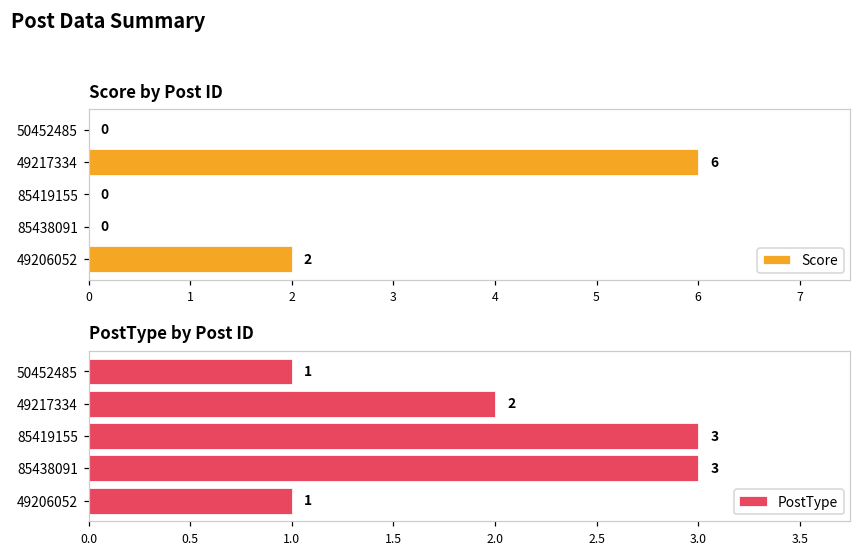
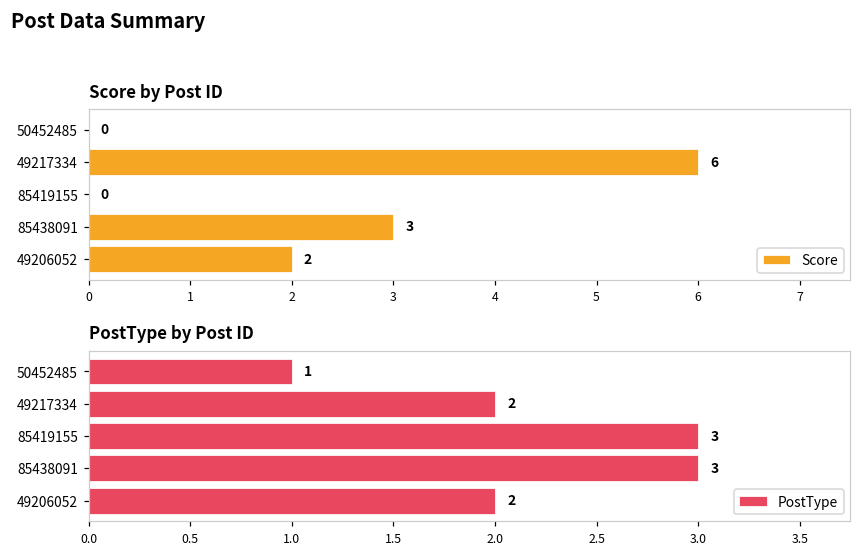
Score by Post ID, 85438091: 0 -> 3
PostType by Post ID, 49206052: 1 -> 2
